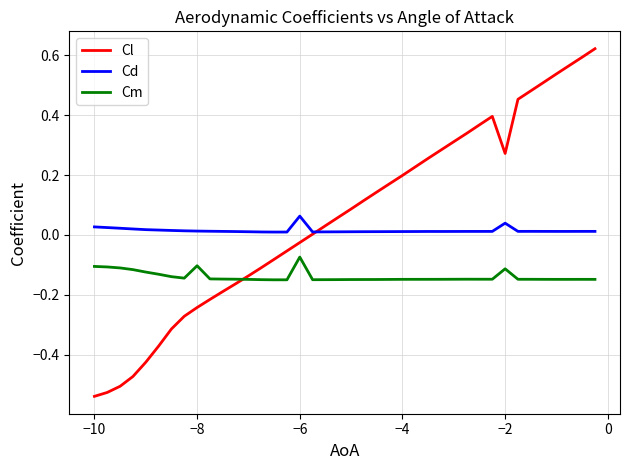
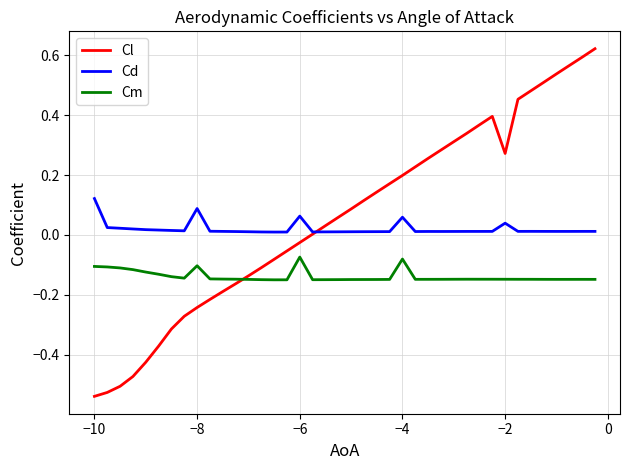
Cd, −10: 0.03 -> 0.12
Cd, −8: 0.01 -> 0.09
Cd, −4: 0.01 -> 0.06
Cm, −4: -0.15 -> -0.08
Cm, −2: -0.11 -> -0.15
